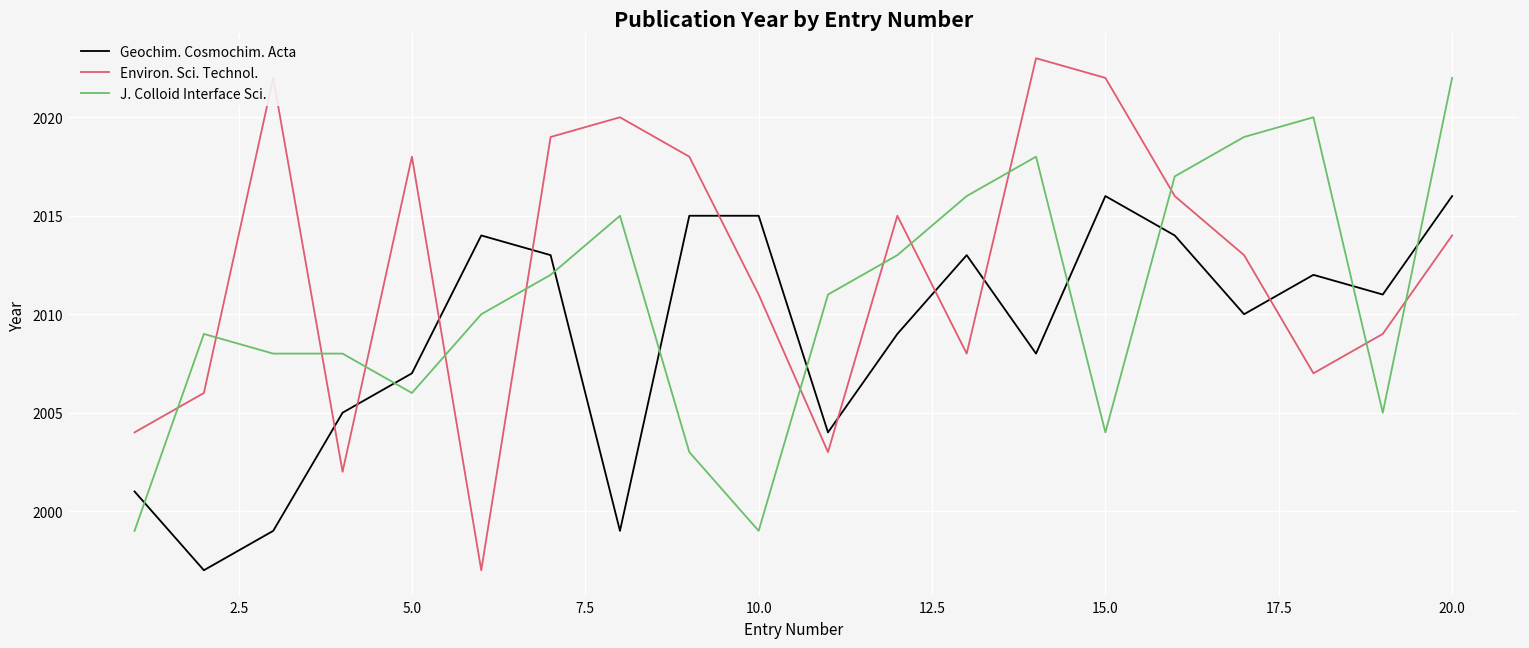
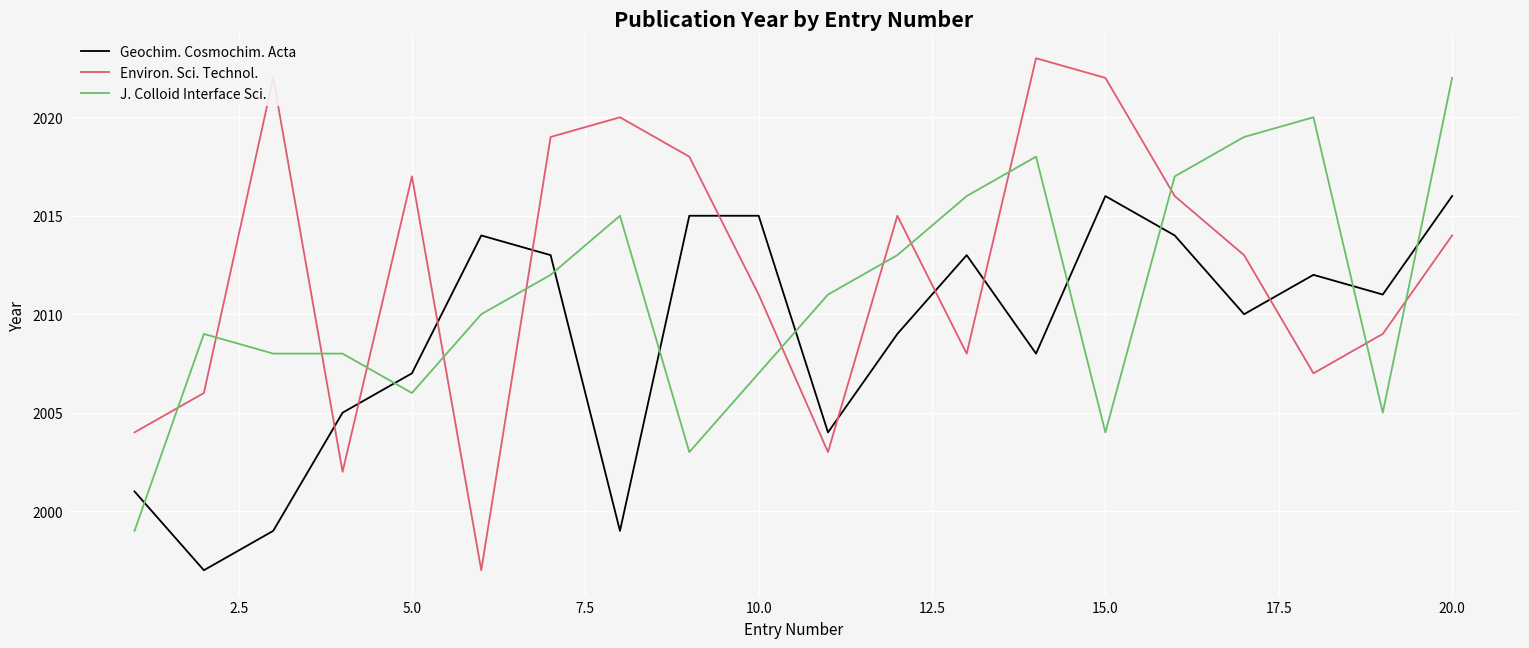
Environ. Sci. Technol., 5.0: 2018 -> 2017
J. Colloid Interface Sci., 10.0: 1999 -> 2007
